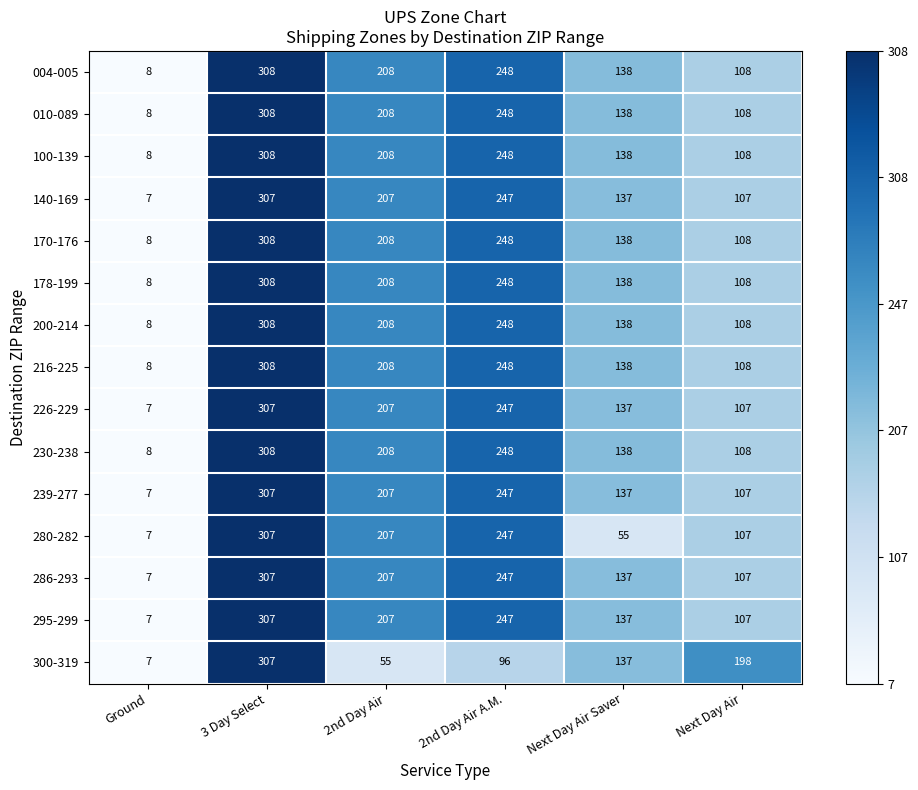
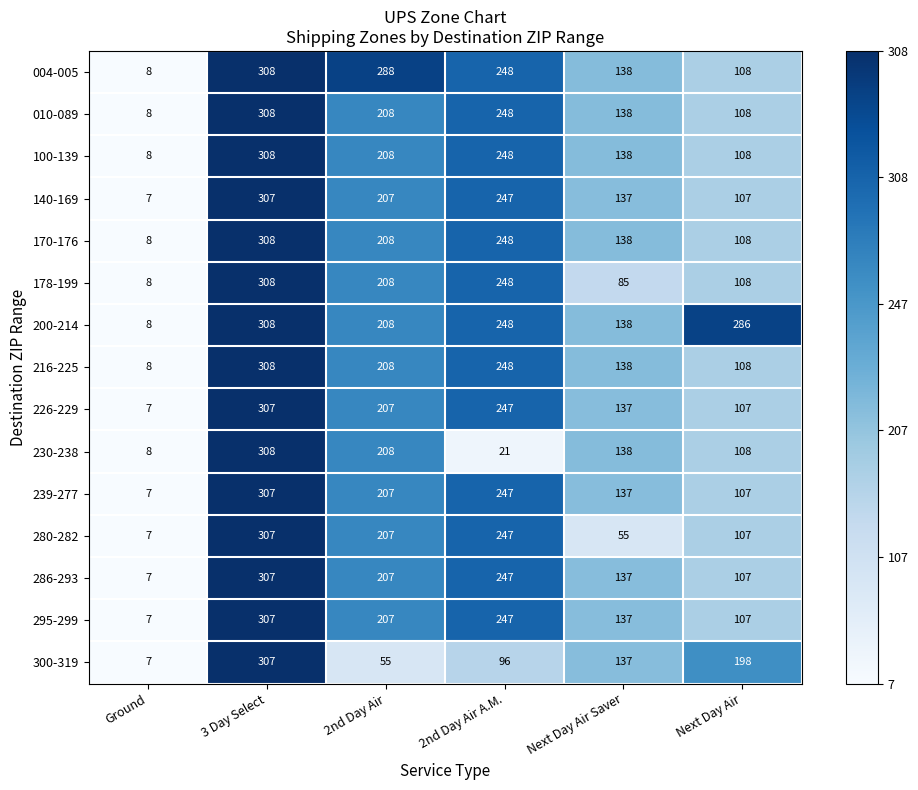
004-005, 2nd Day Air: 208 -> 288
178-199, Next Day Air Saver: 138 -> 85
200-214, Next Day Air: 108 -> 286
230-238, 2nd Day Air A.M.: 248 -> 21
